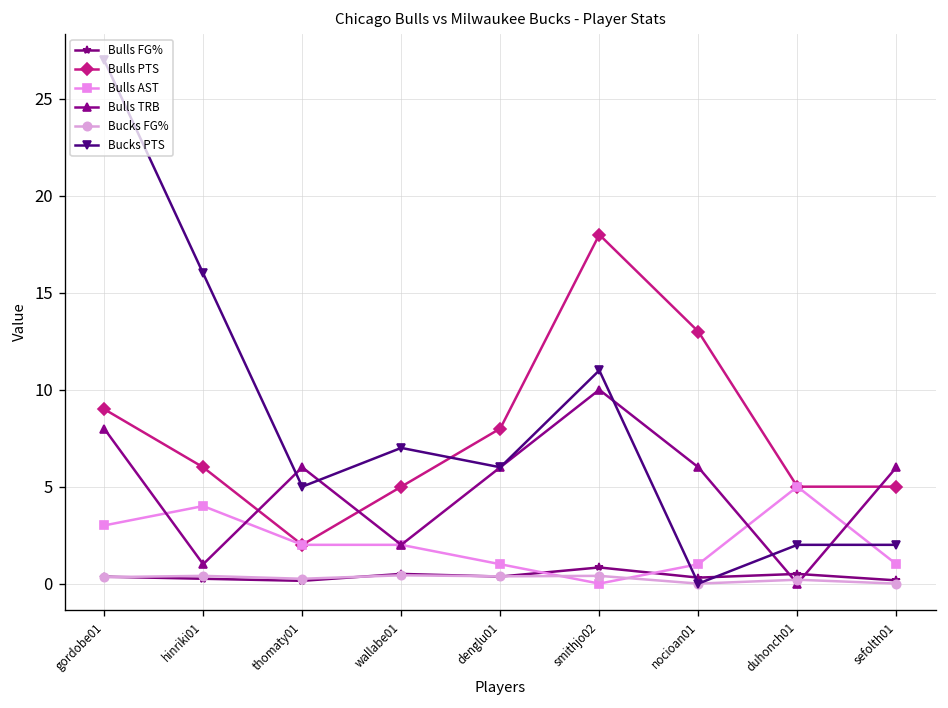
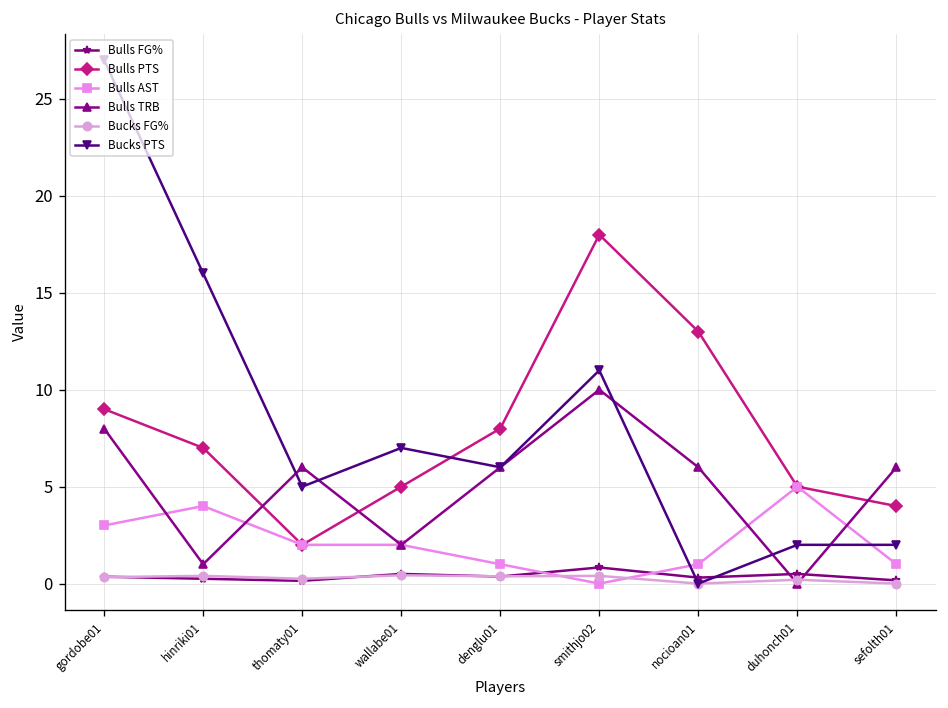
Bulls PTS, hinriki01: 6 -> 7
Bulls PTS, sefolth01: 5 -> 4
